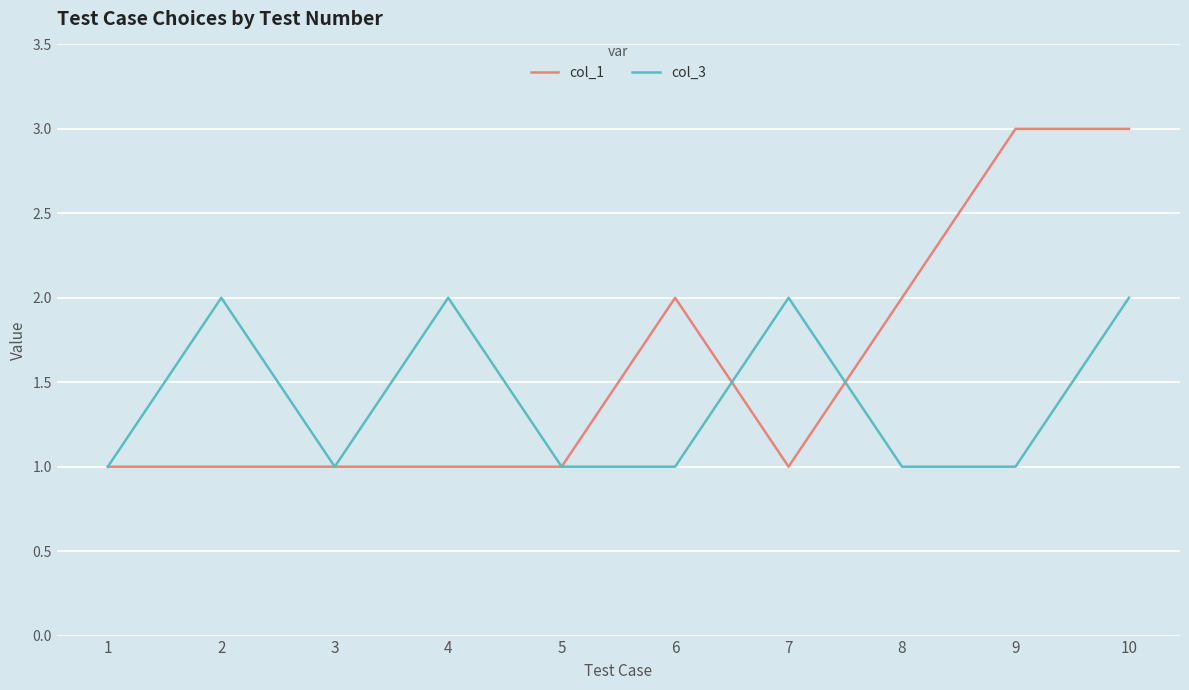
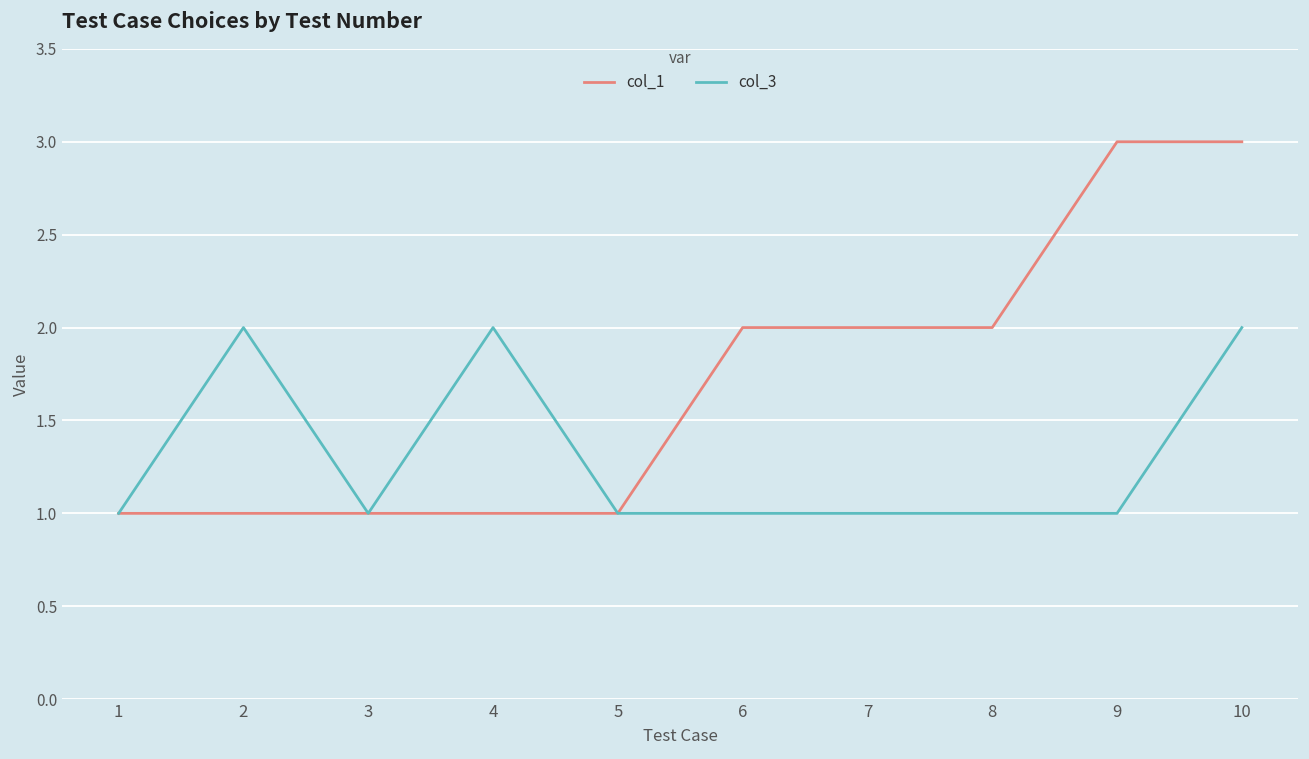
col_1, 7: 1 -> 2
col_3, 7: 2 -> 1
